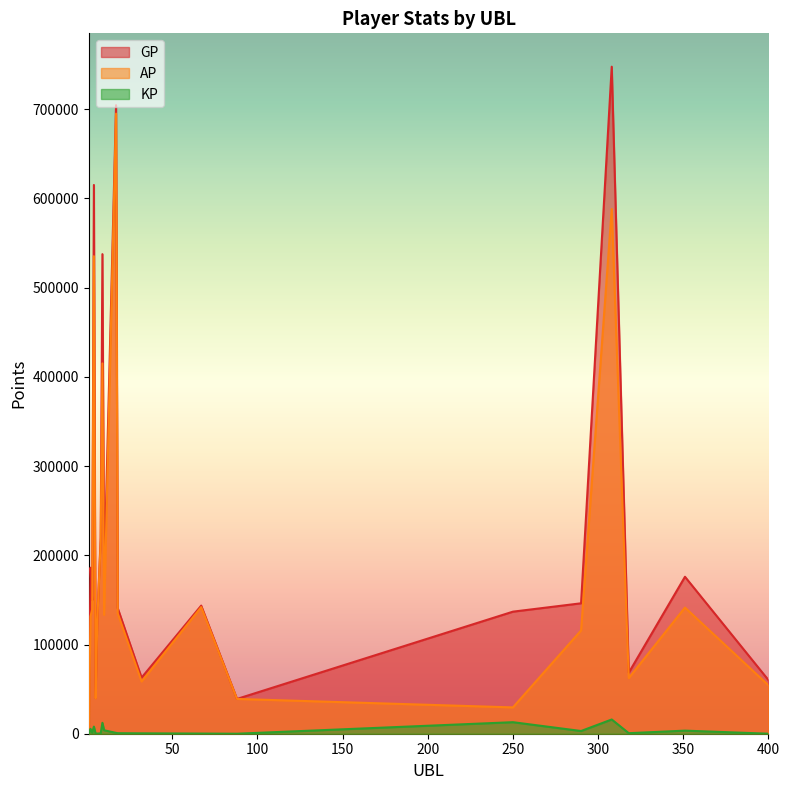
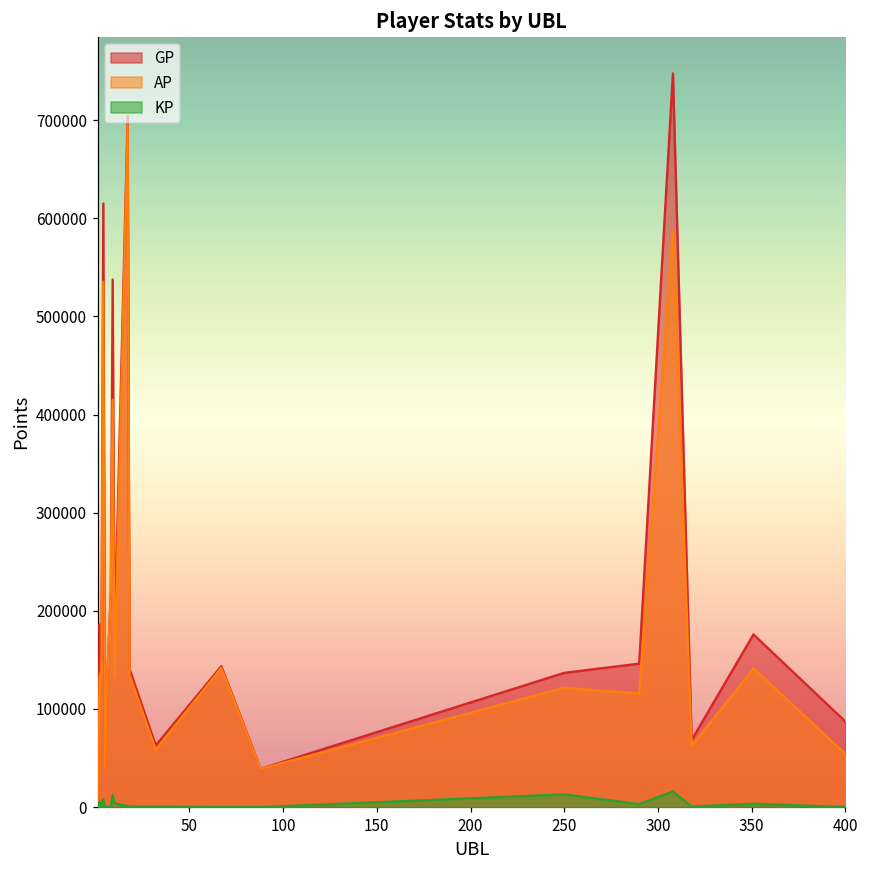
AP, 250: 30000 -> 120000
GP, 400: 60000 -> 90000
